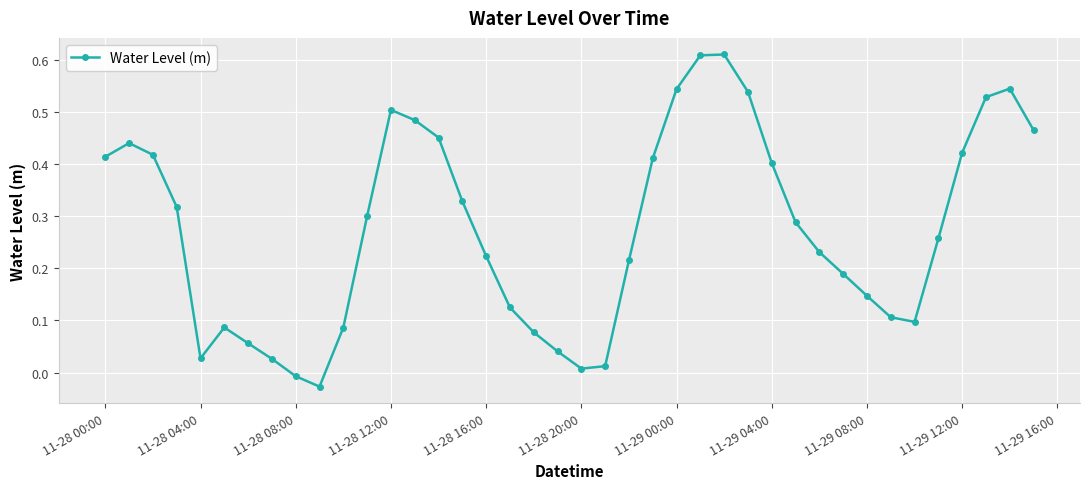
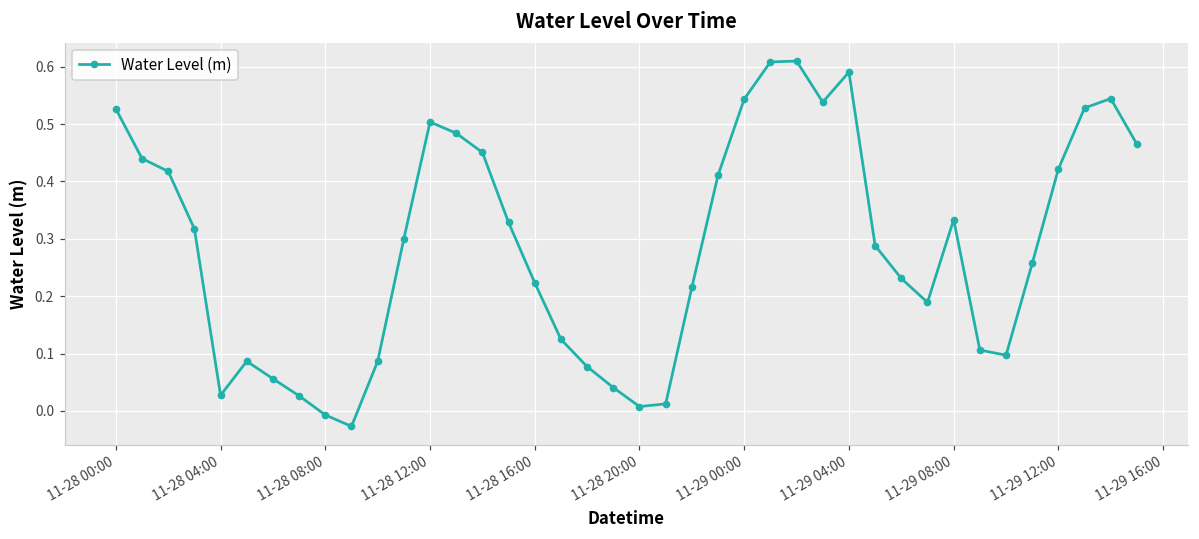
11-28 00:00: 0.41 -> 0.53
11-29 04:00: 0.40 -> 0.59
11-29 08:00: 0.15 -> 0.33
